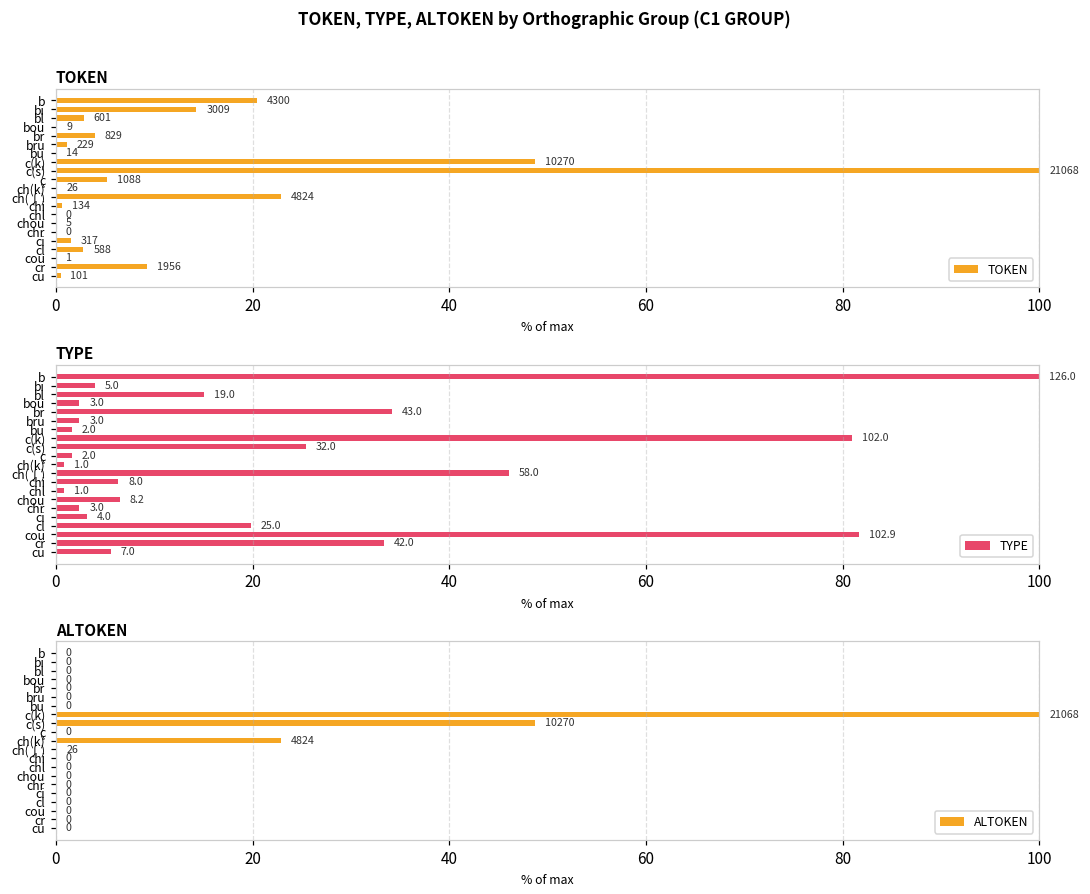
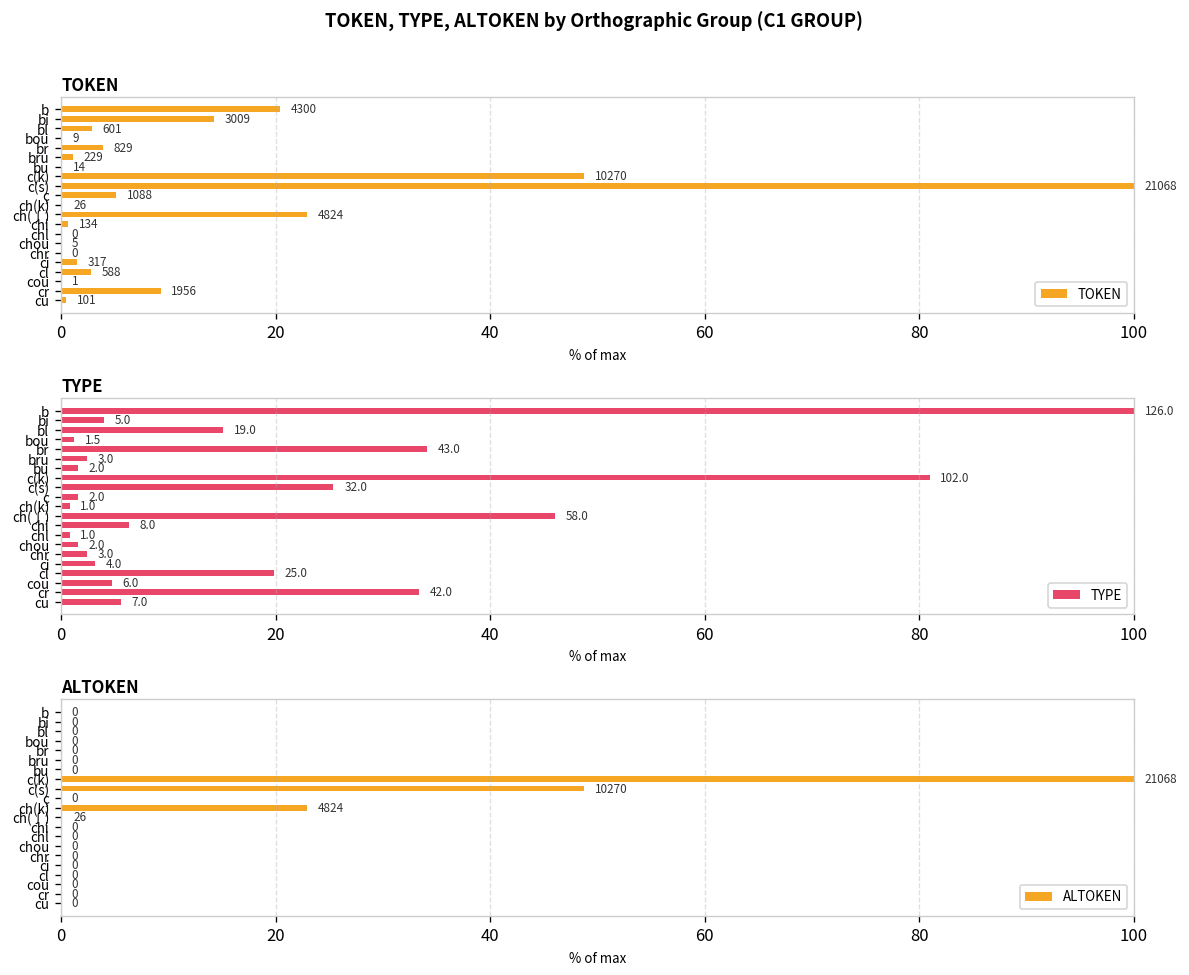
TYPE, bou: 3.0 -> 1.5
TYPE, chou: 8.2 -> 2.0
TYPE, cou: 102.9 -> 6.0
